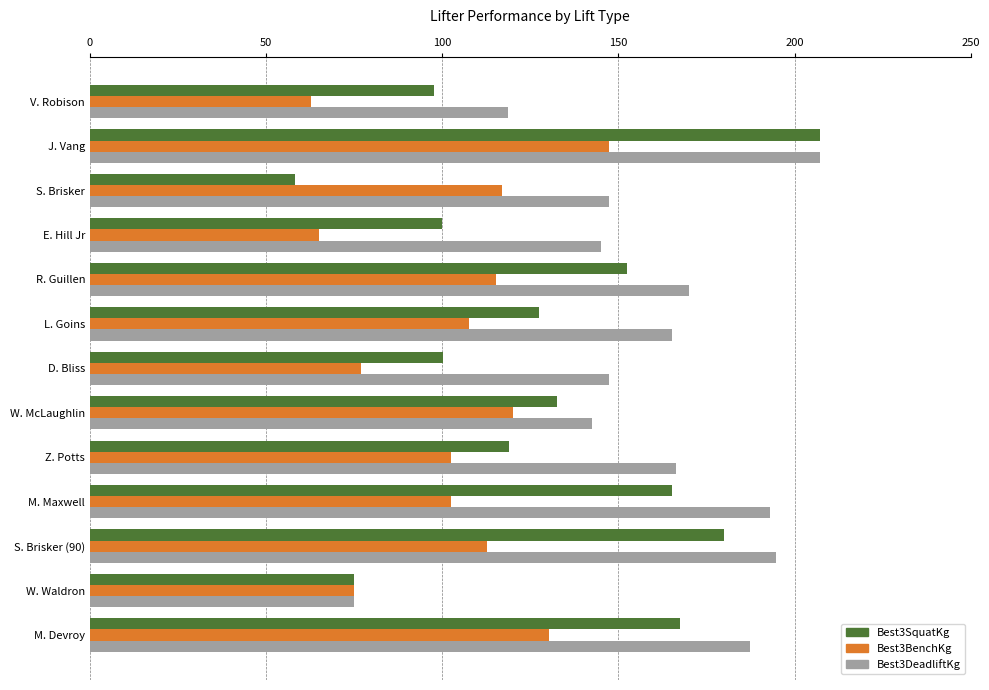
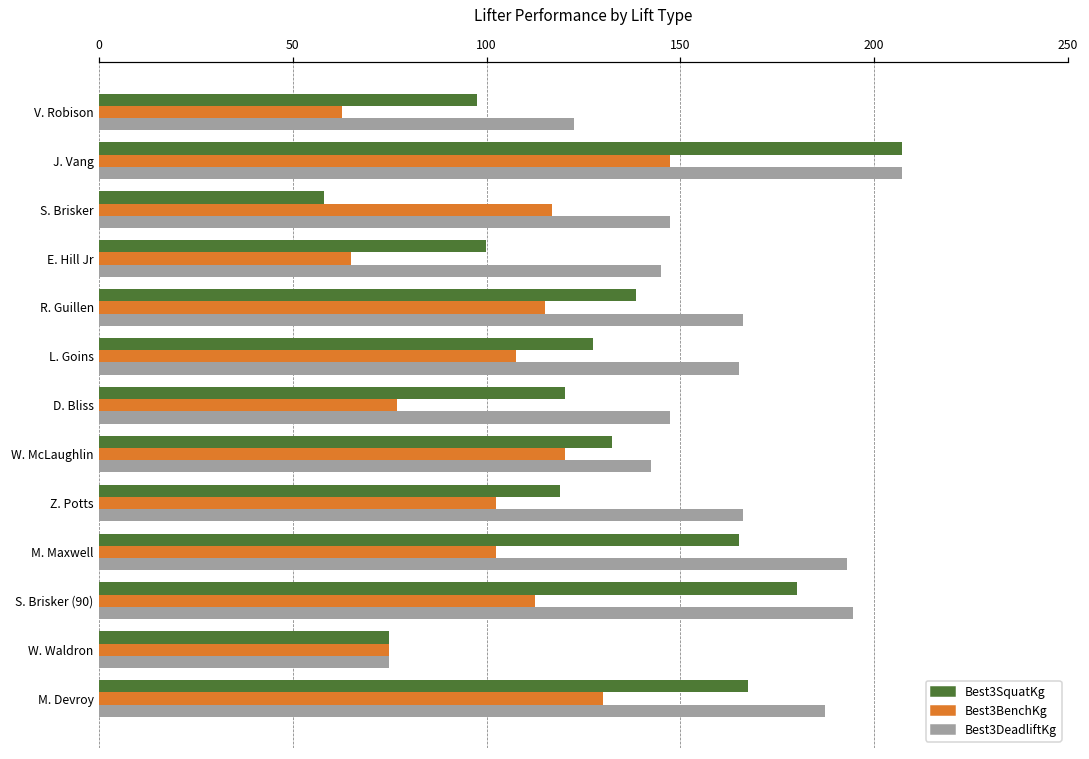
Best3DeadliftKg, V. Robison: 119 -> 122
Best3SquatKg, R. Guillen: 152 -> 138
Best3DeadliftKg, R. Guillen: 170 -> 166
Best3SquatKg, D. Bliss: 100 -> 120
